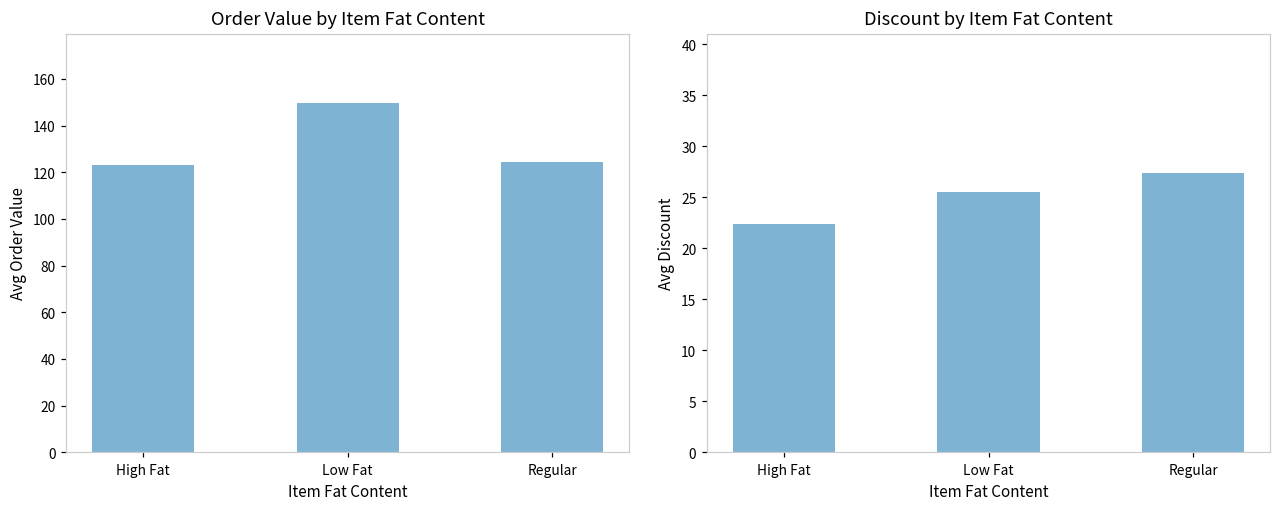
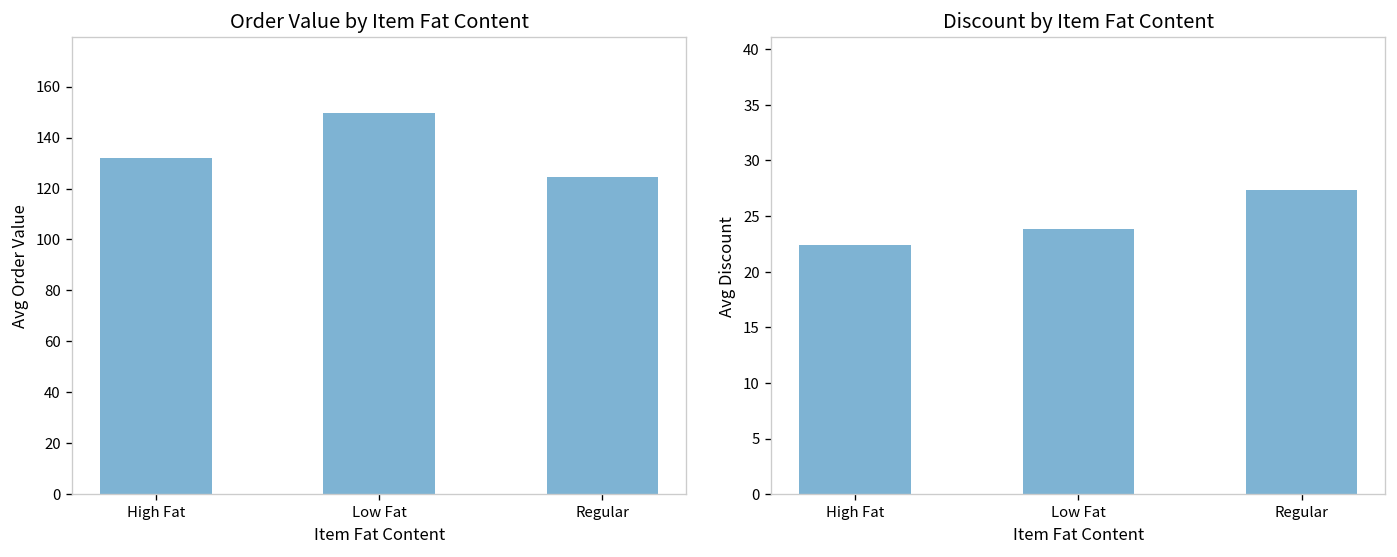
Order Value by Item Fat Content, High Fat: 123 -> 132
Discount by Item Fat Content, Low Fat: 26 -> 24
